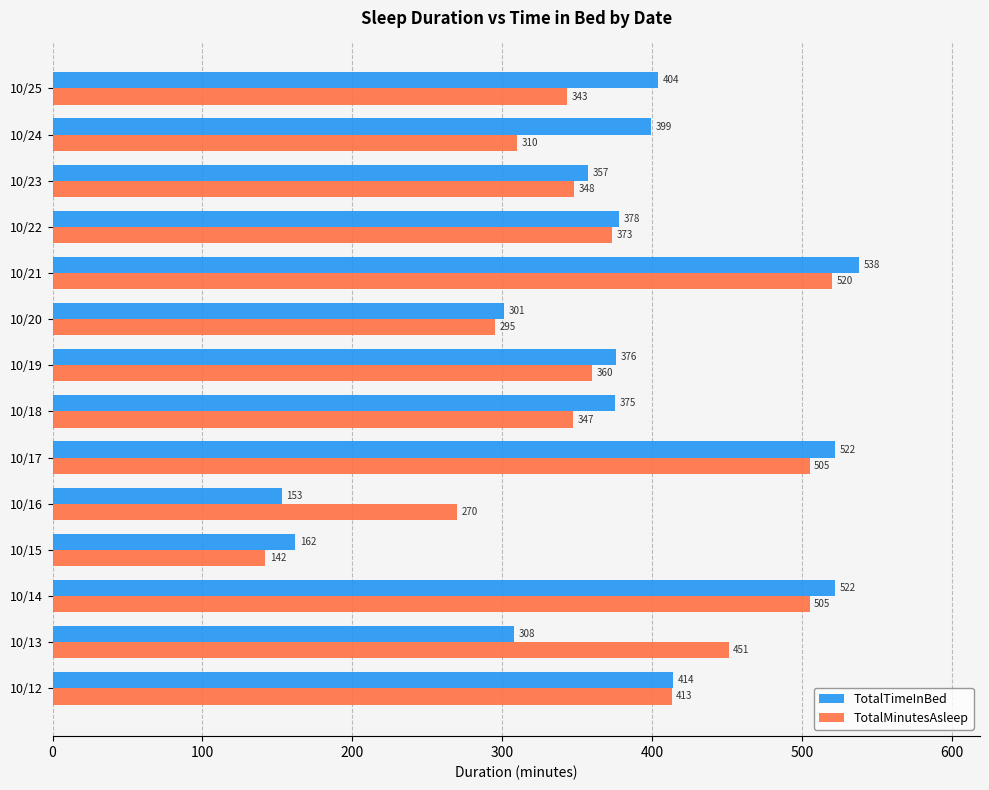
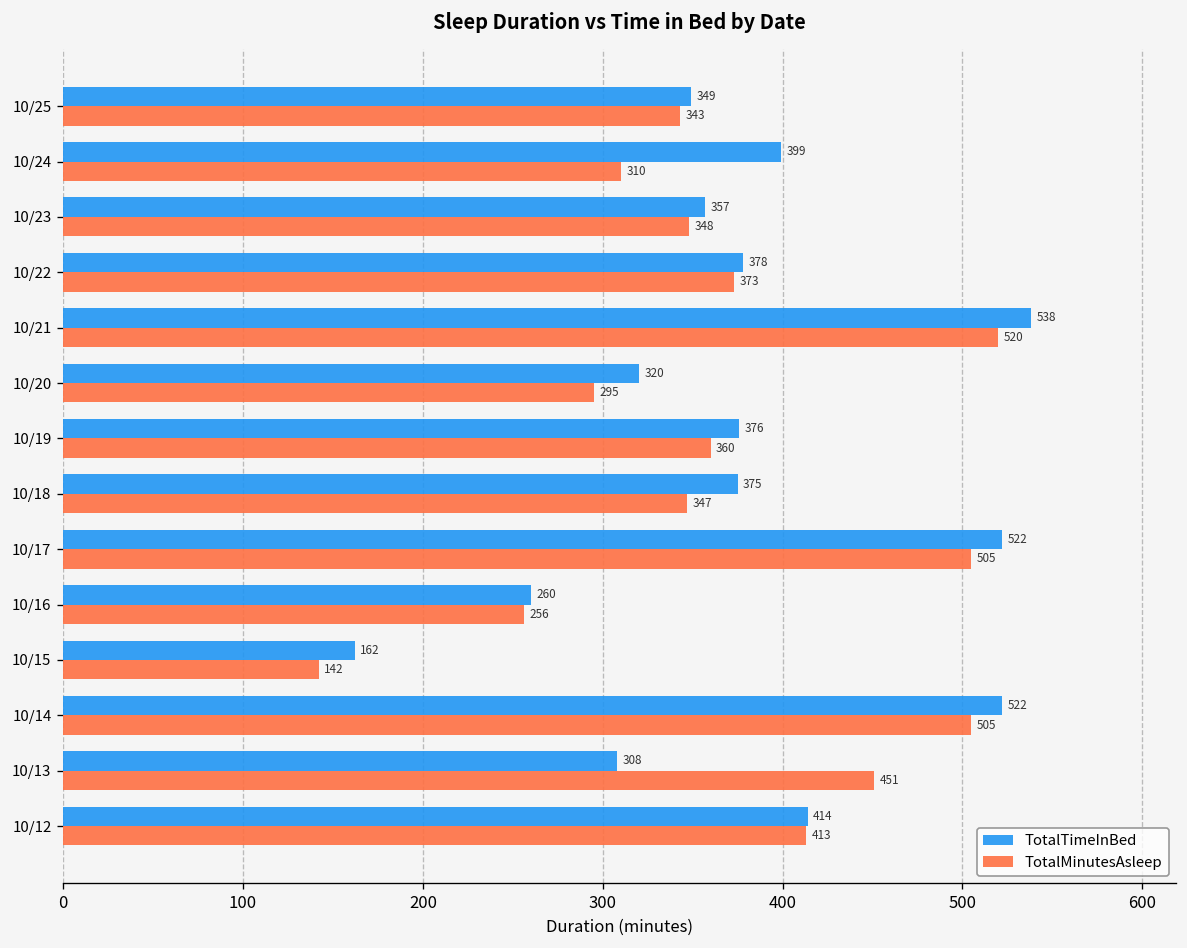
TotalTimeInBed, 10/25: 404 -> 349
TotalTimeInBed, 10/20: 301 -> 320
TotalTimeInBed, 10/16: 153 -> 260
TotalMinutesAsleep, 10/16: 270 -> 256
